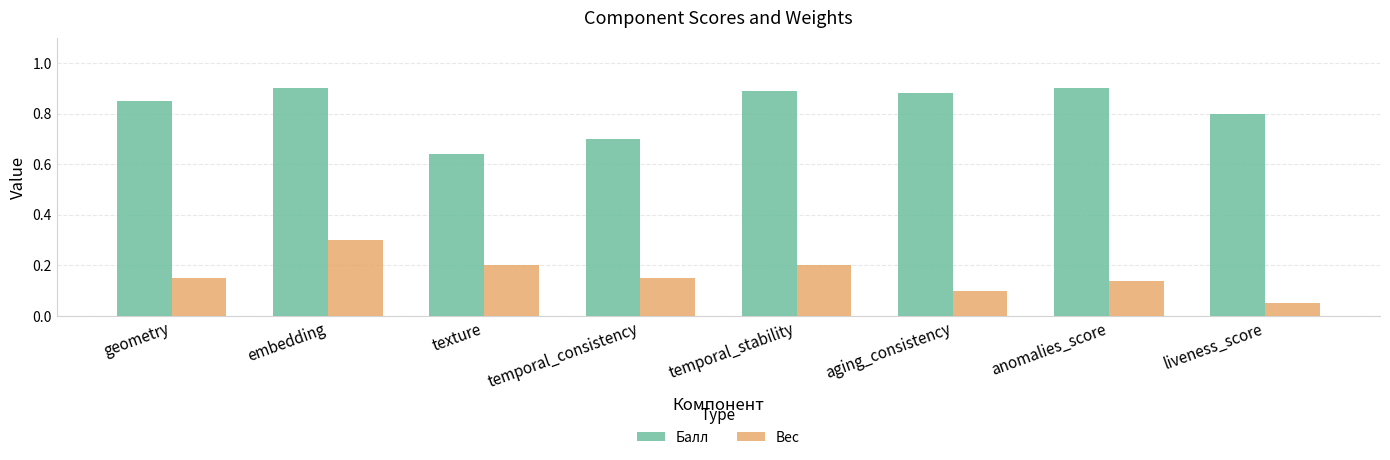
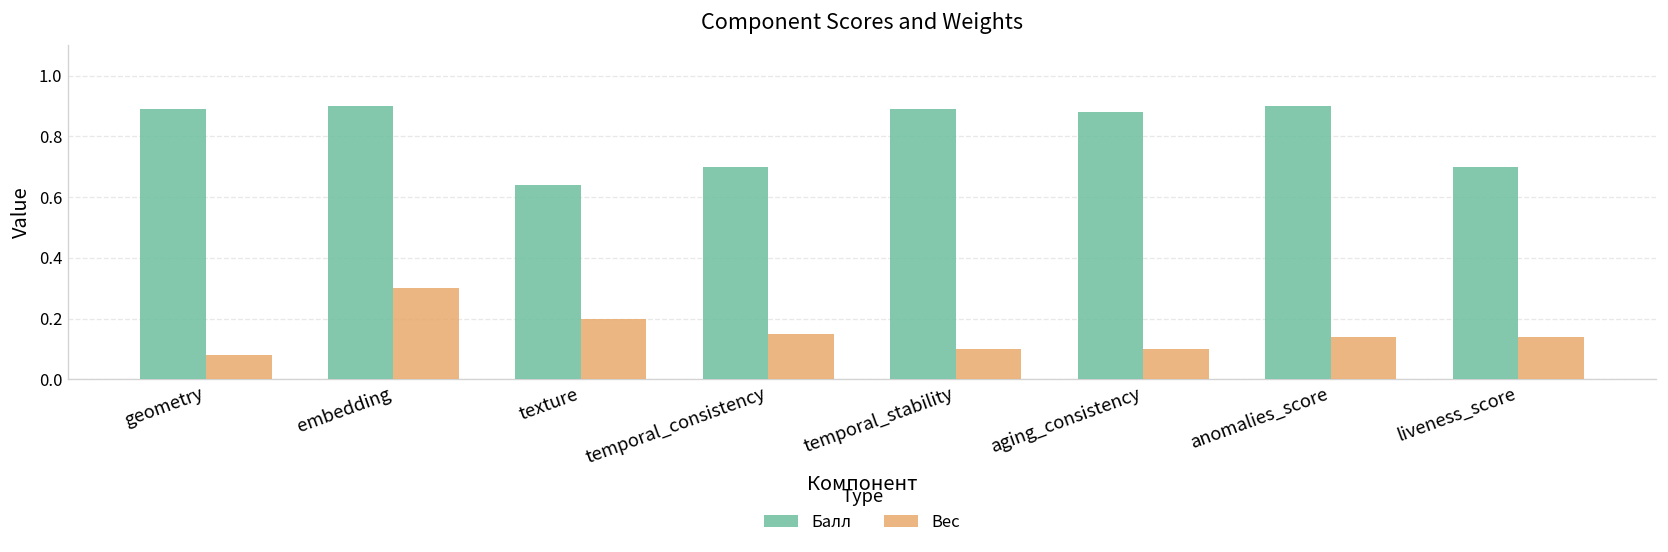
Балл, geometry: 0.85 -> 0.89
Вес, geometry: 0.15 -> 0.08
Вес, temporal_stability: 0.2 -> 0.1
Балл, liveness_score: 0.8 -> 0.7
Вес, liveness_score: 0.05 -> 0.14
